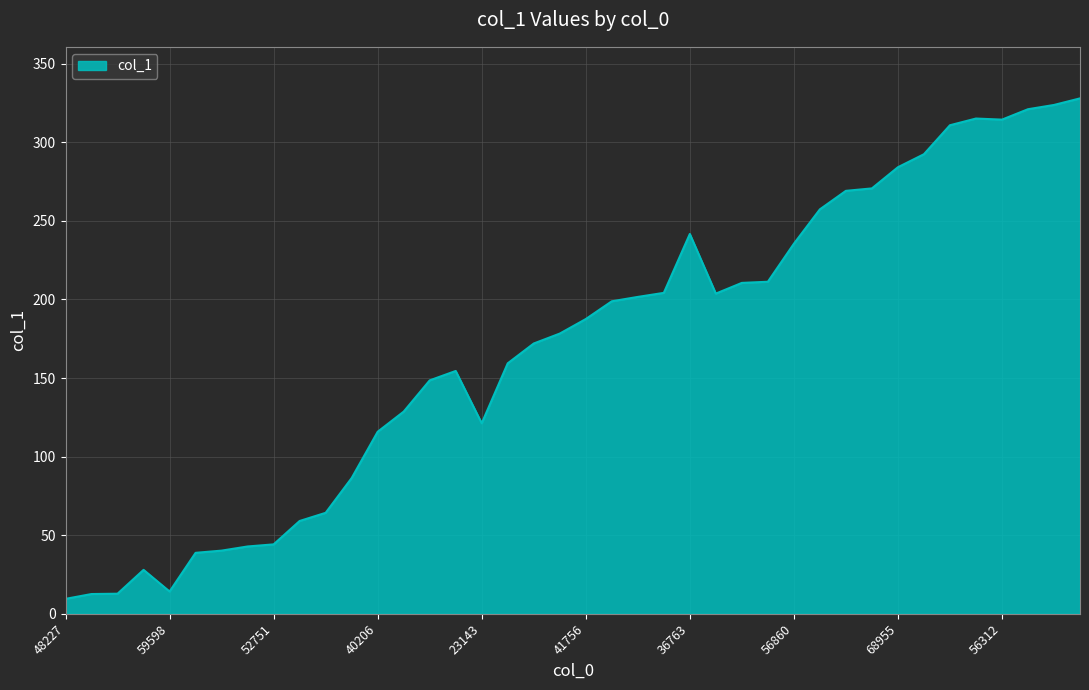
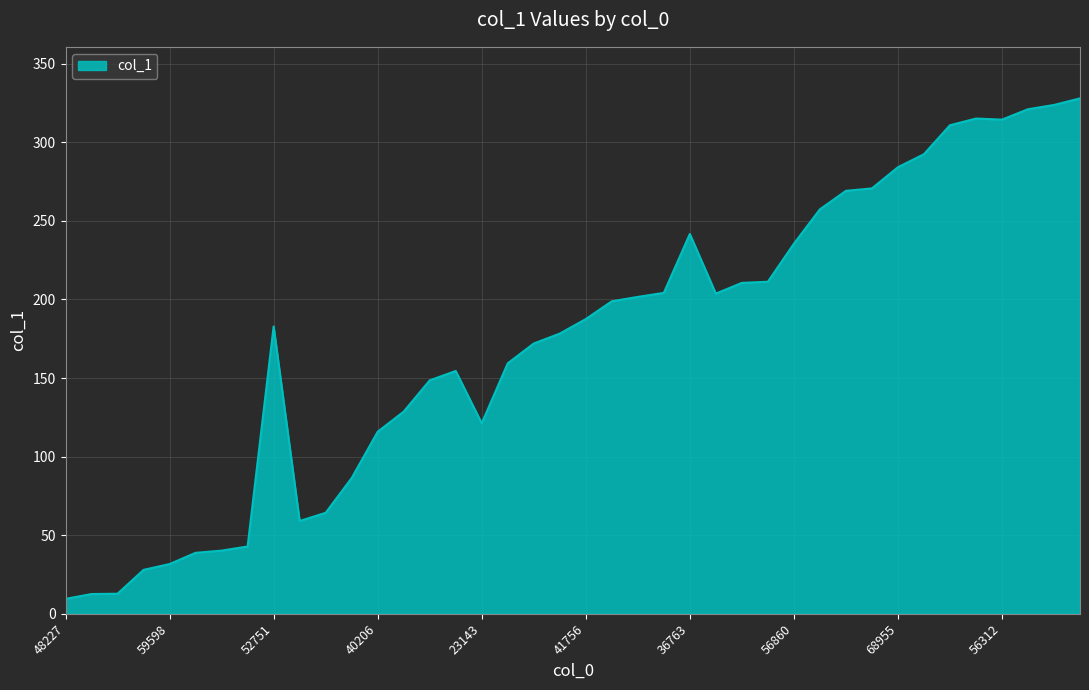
59598: 14 -> 32
52751: 44 -> 183
